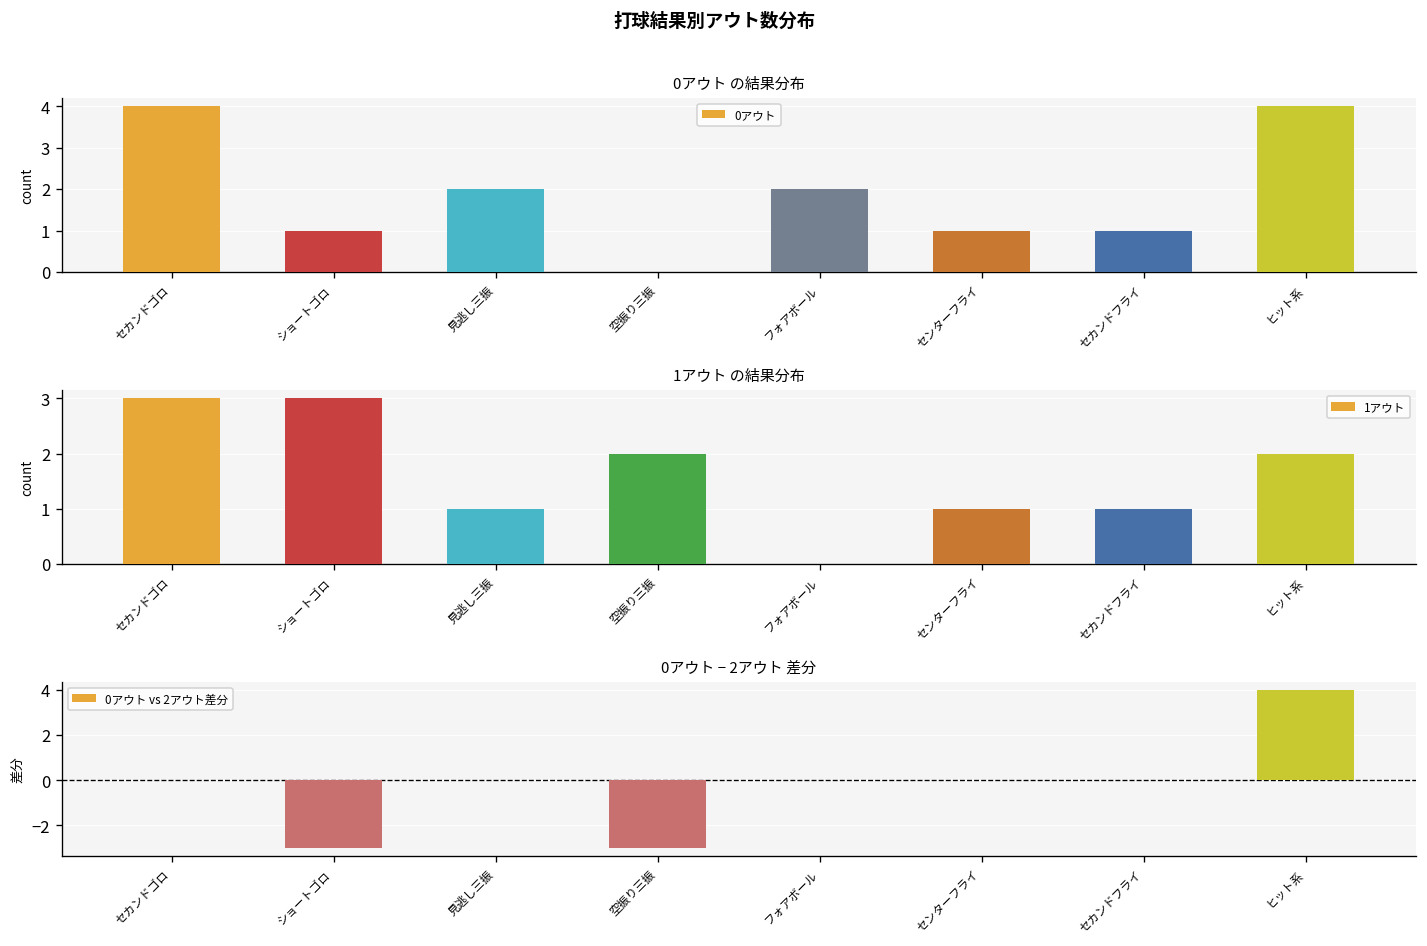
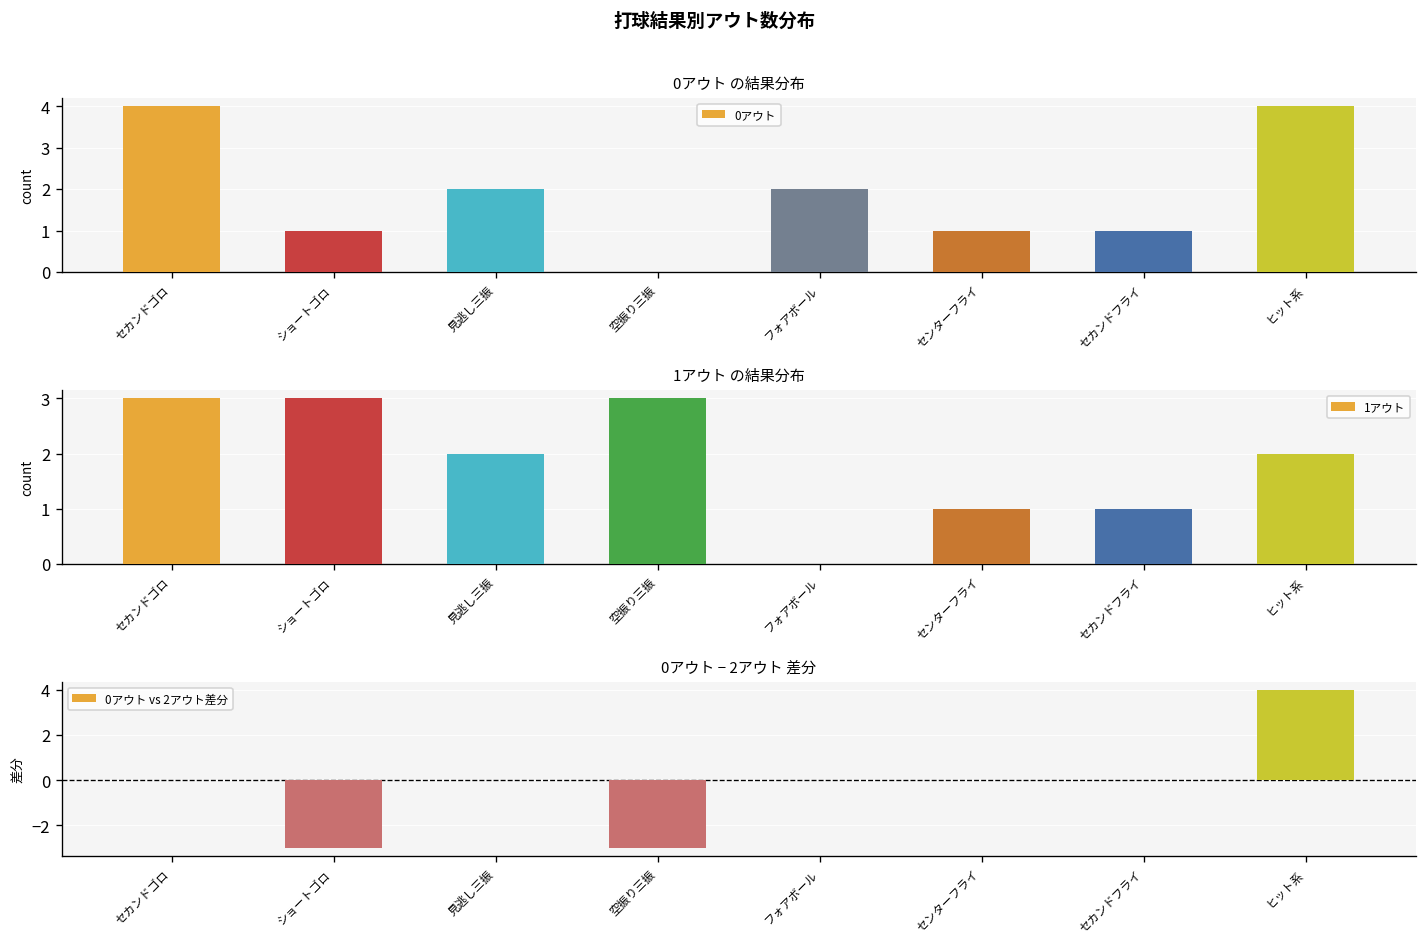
1アウト の結果分布, 見逃し三振: 1 -> 2
1アウト の結果分布, 空振り三振: 2 -> 3
